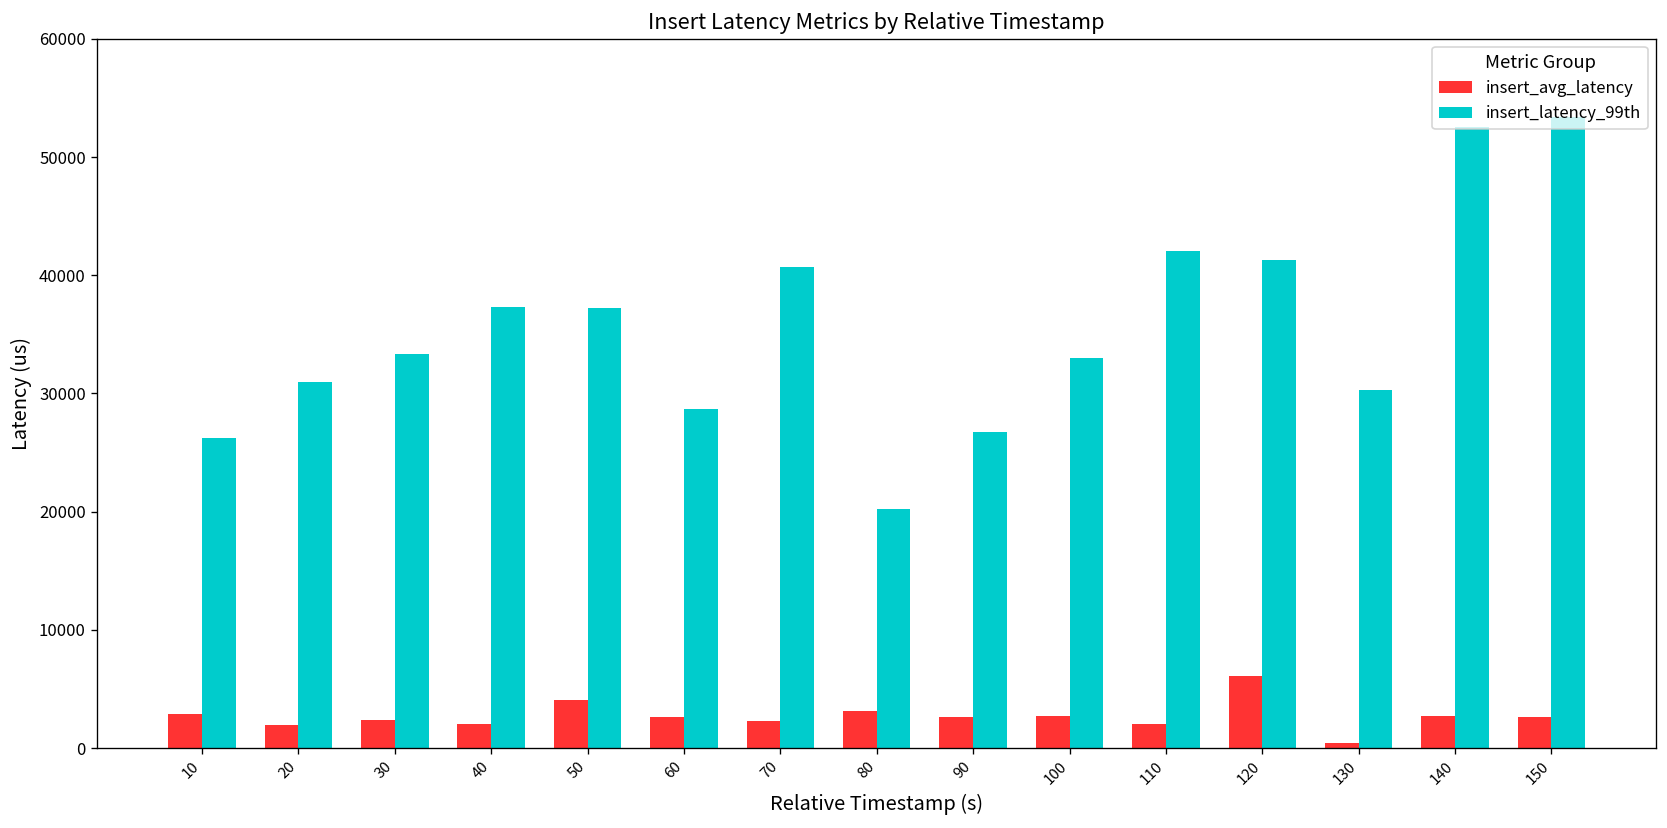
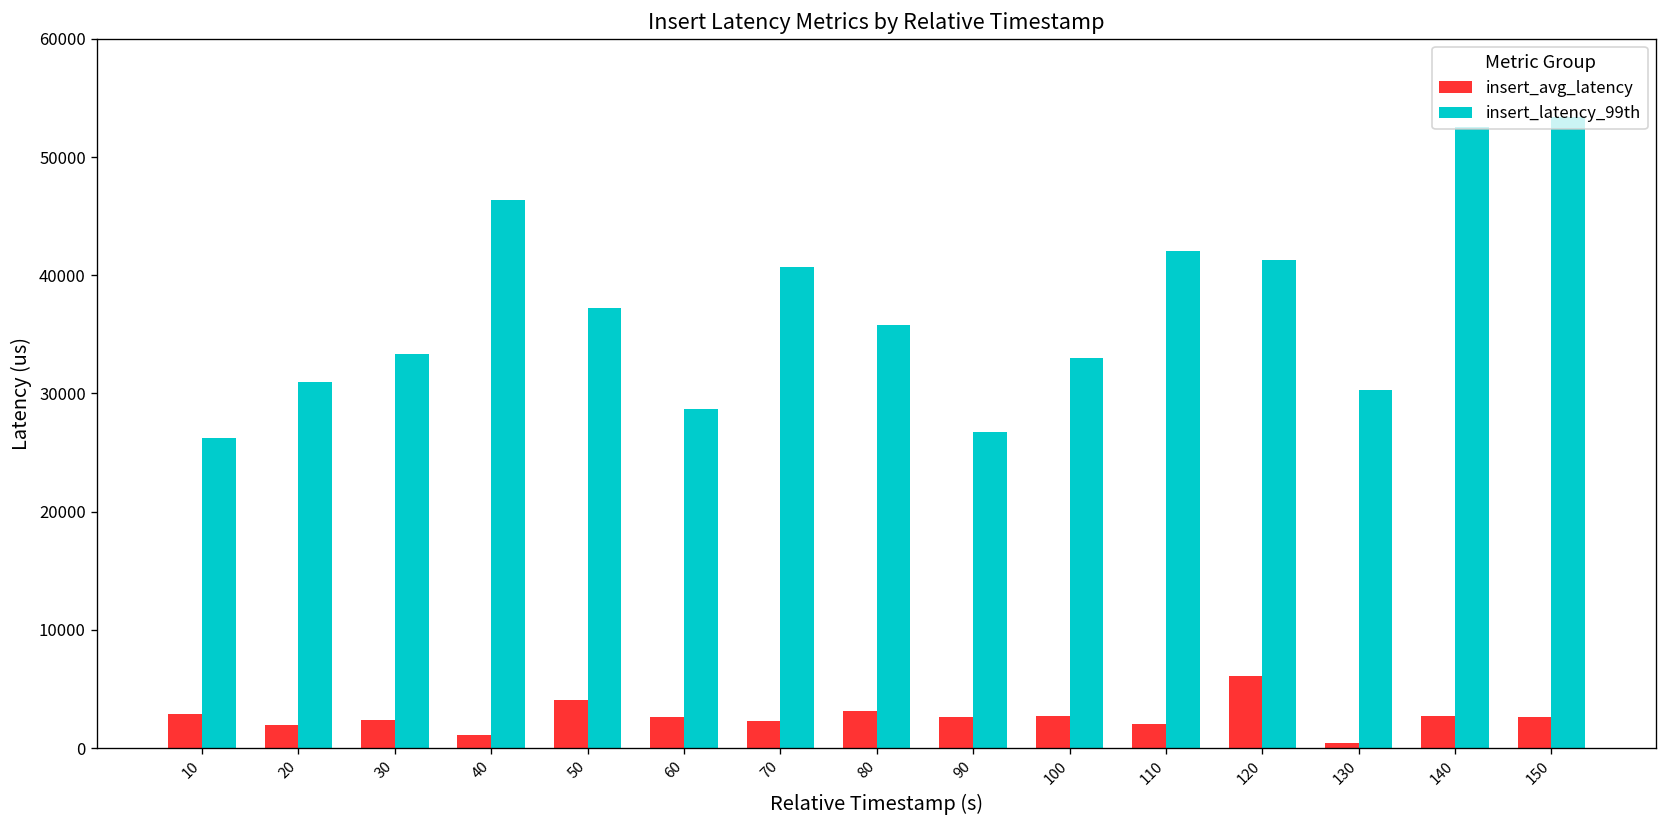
insert_avg_latency, 40: 2000 -> 1000
insert_latency_99th, 40: 37000 -> 46000
insert_latency_99th, 80: 20000 -> 36000
